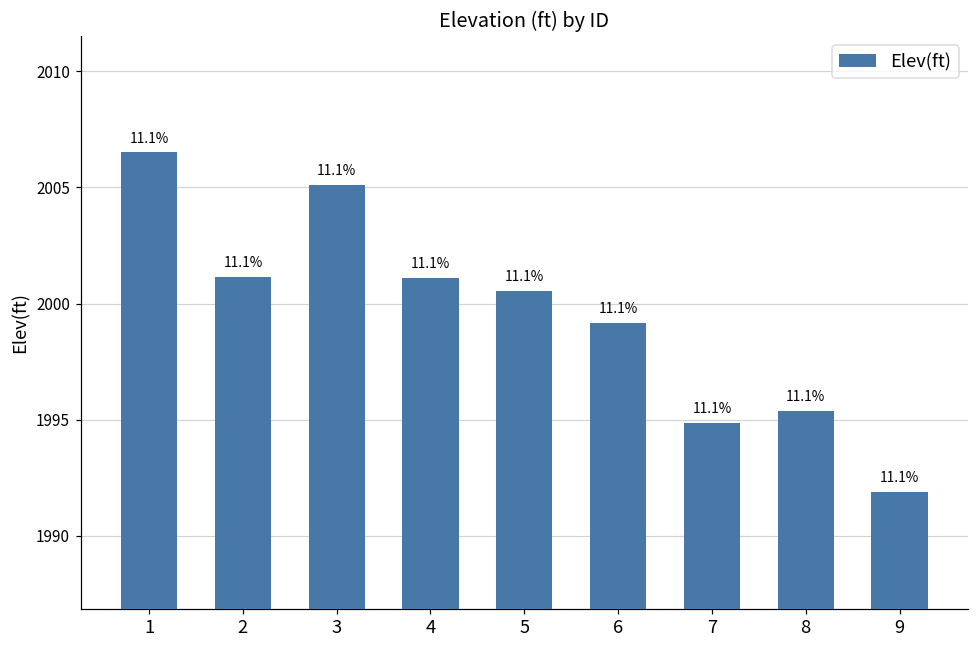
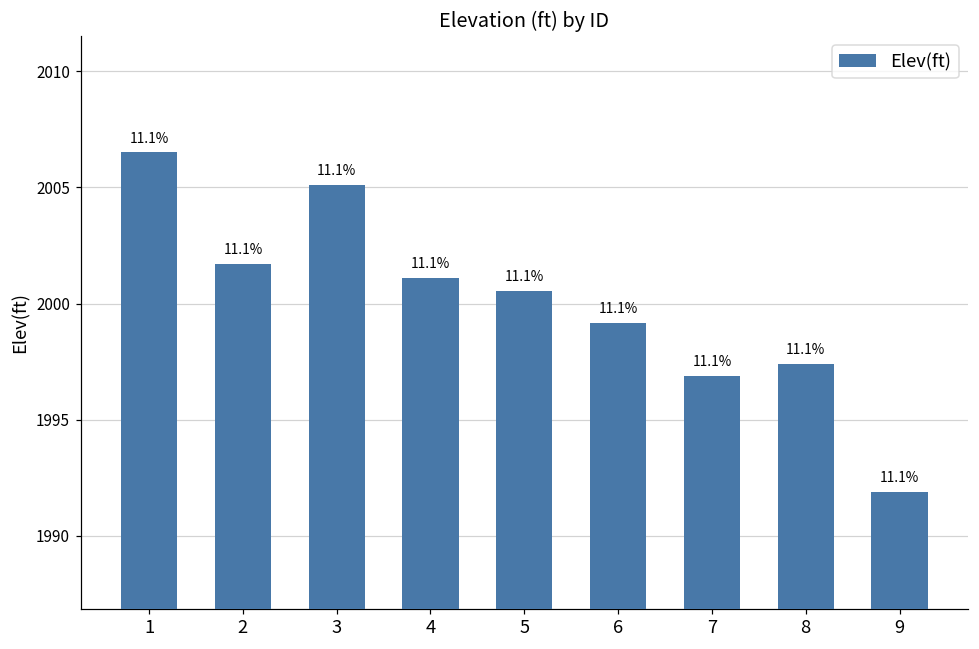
2: 2001.1 -> 2001.7
7: 1994.9 -> 1996.9
8: 1995.4 -> 1997.4
